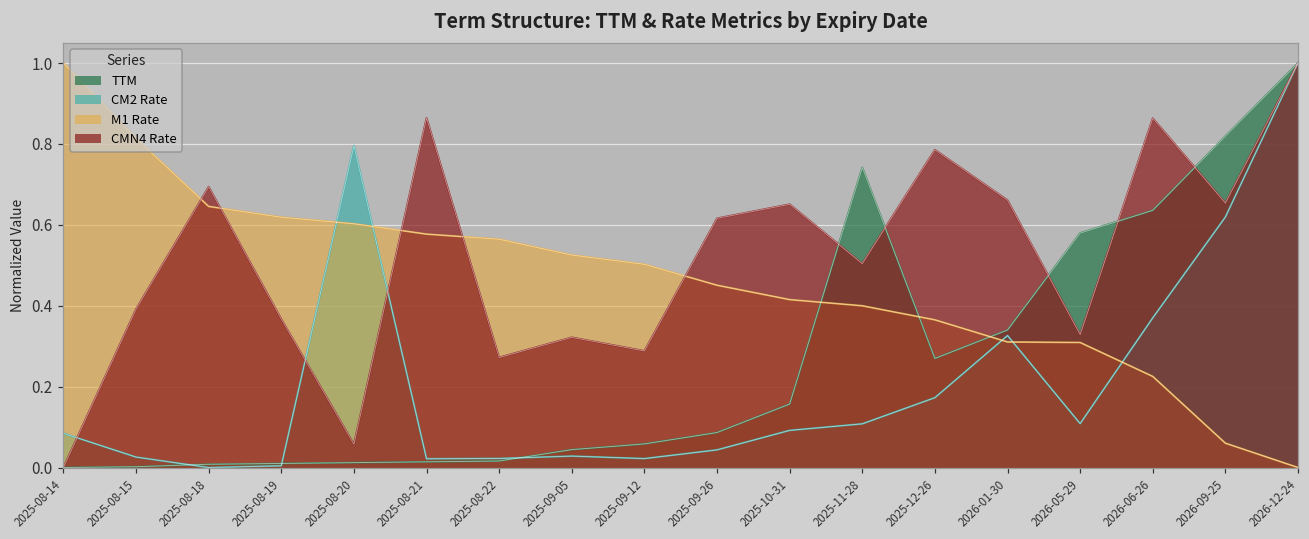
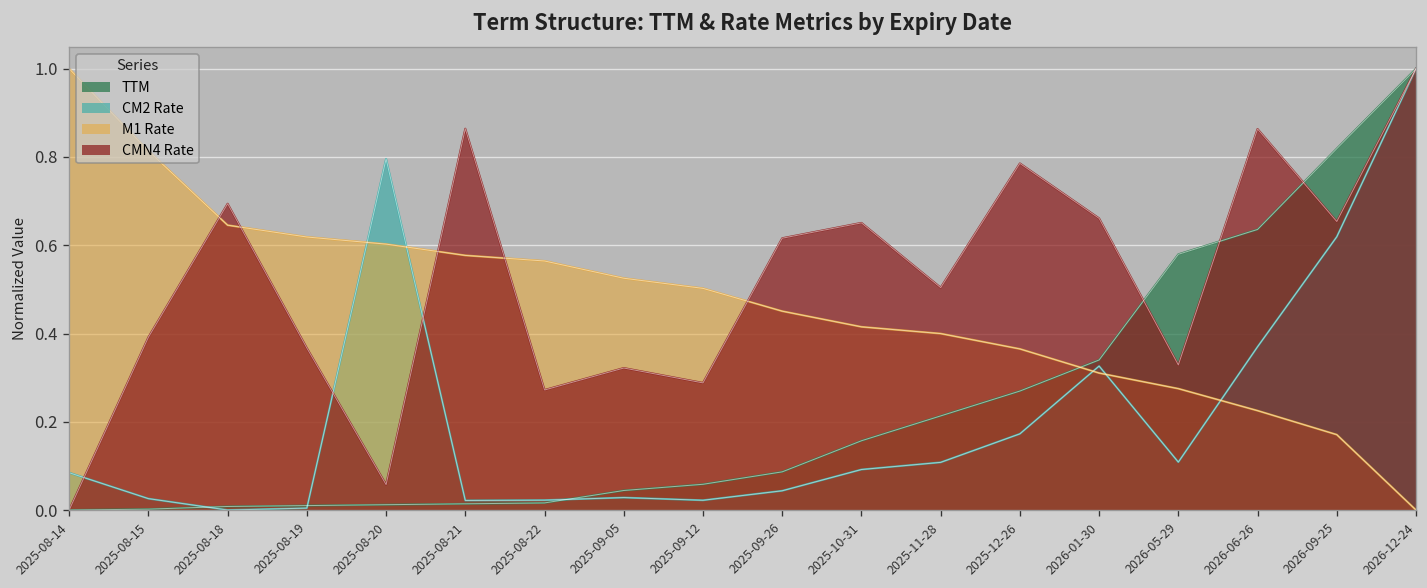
TTM, 2025-11-28: 0.74 -> 0.21
M1 Rate, 2026-05-29: 0.31 -> 0.28
M1 Rate, 2026-09-25: 0.06 -> 0.17
